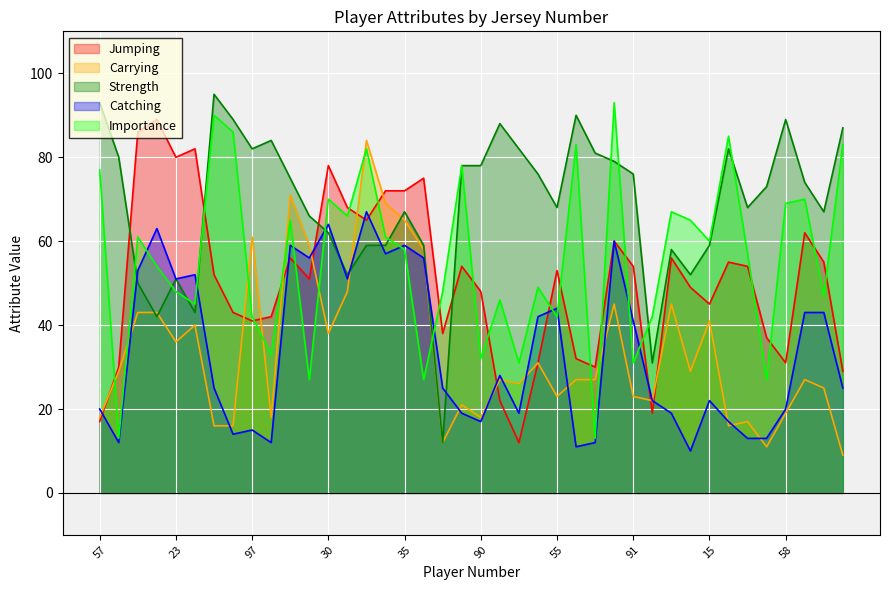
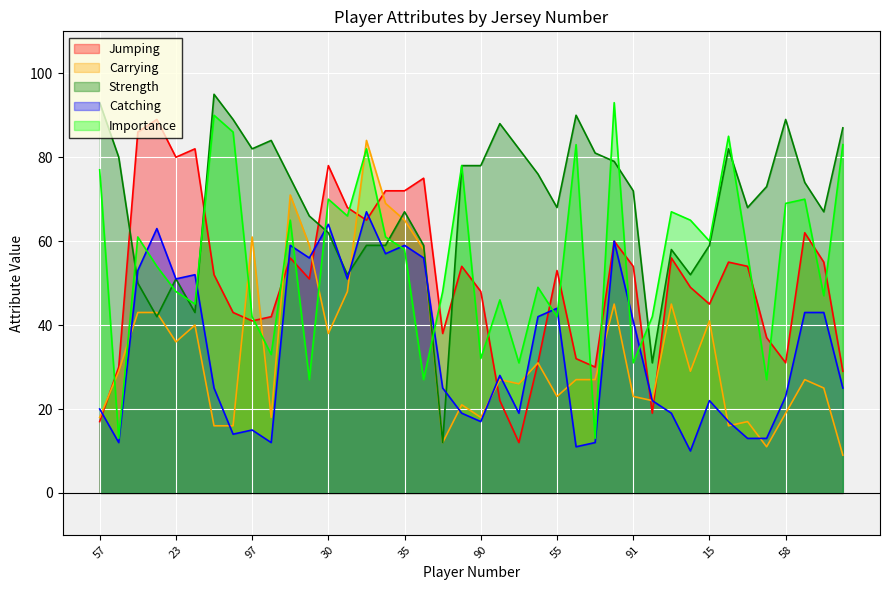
Strength, 91: 76 -> 72
Catching, 58: 20 -> 23
